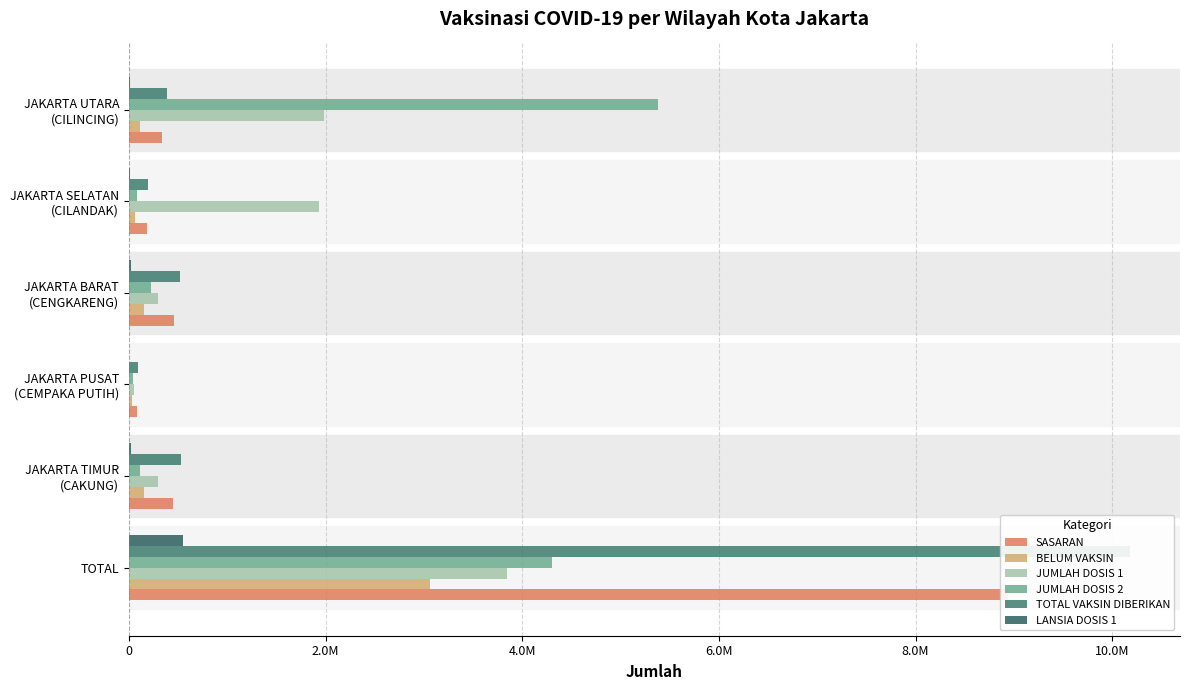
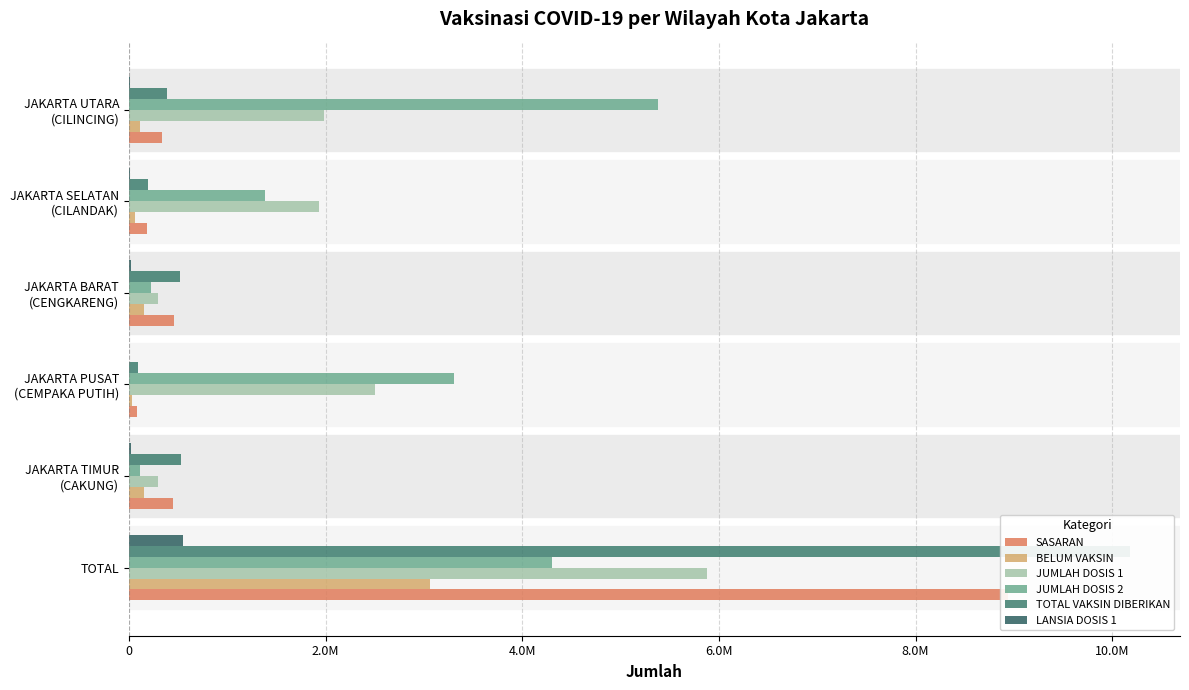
JUMLAH DOSIS 2, JAKARTA SELATAN (CILANDAK): 100000 -> 1400000
JUMLAH DOSIS 2, JAKARTA PUSAT (CEMPAKA PUTIH): 0 -> 3300000
JUMLAH DOSIS 1, JAKARTA PUSAT (CEMPAKA PUTIH): 100000 -> 2500000
JUMLAH DOSIS 1, TOTAL: 3800000 -> 5900000
